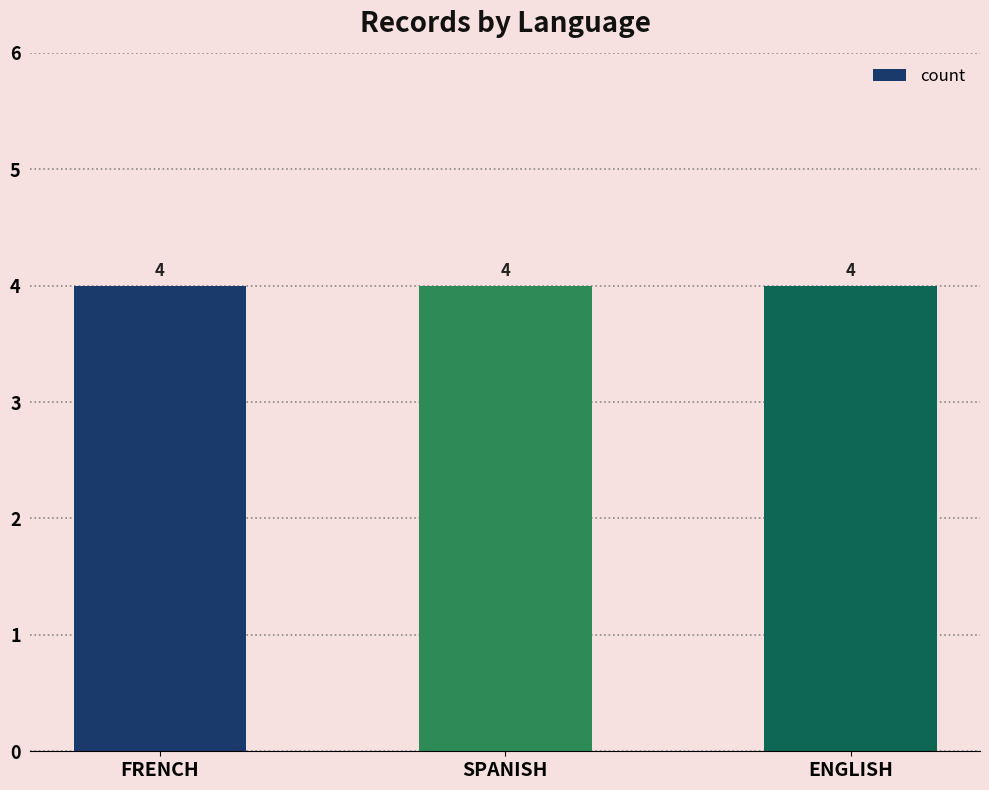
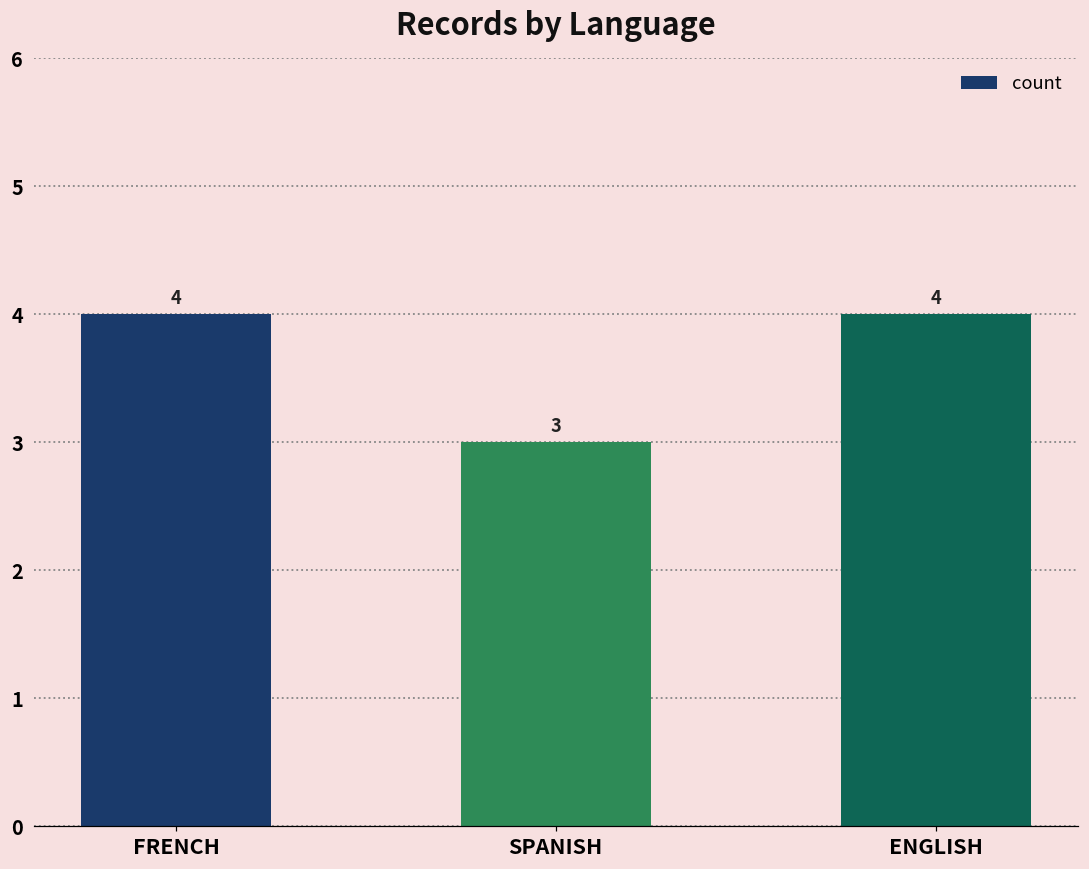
SPANISH: 4 -> 3
